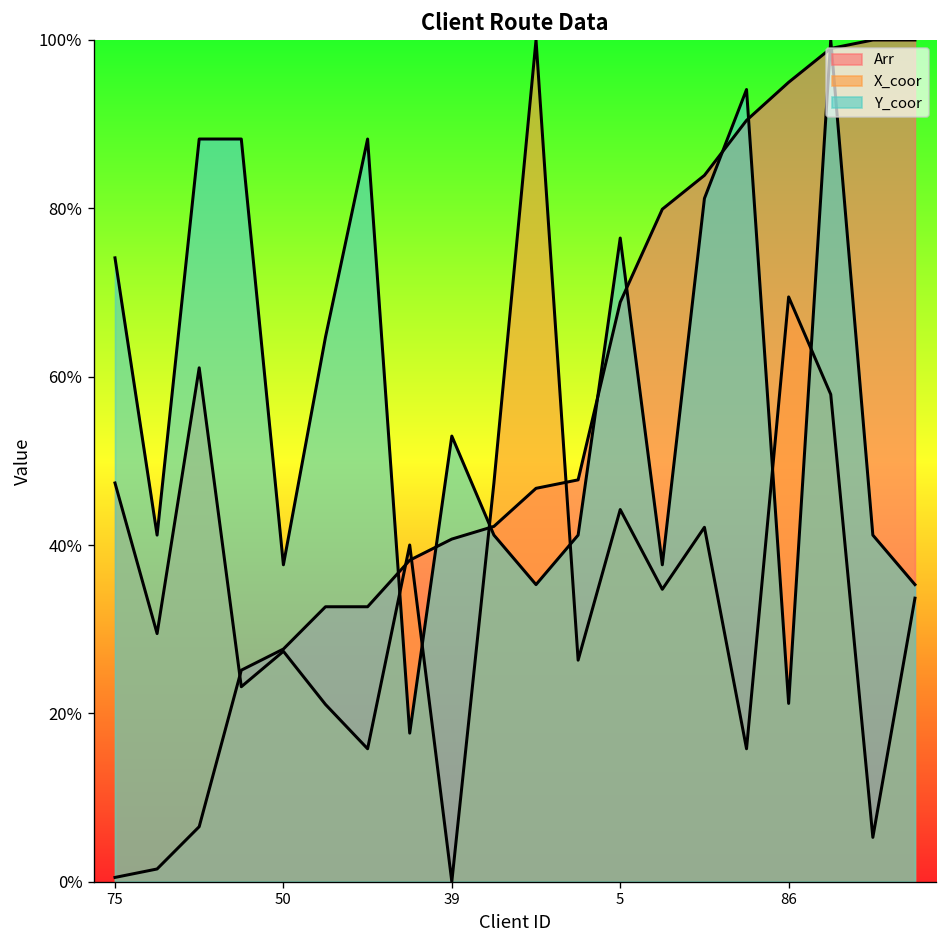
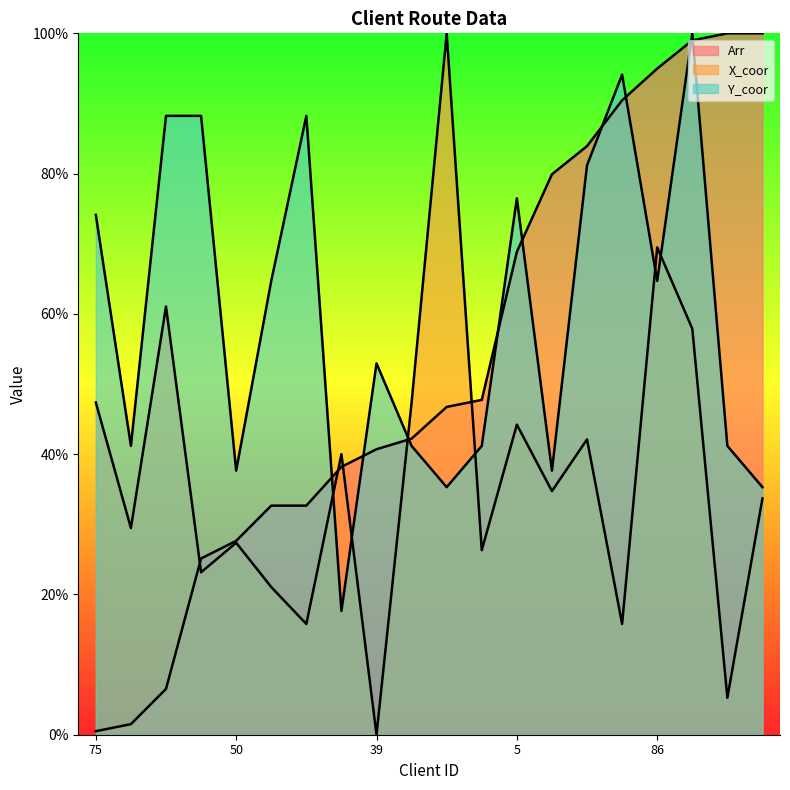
Y_coor, 86: 21% -> 65%
